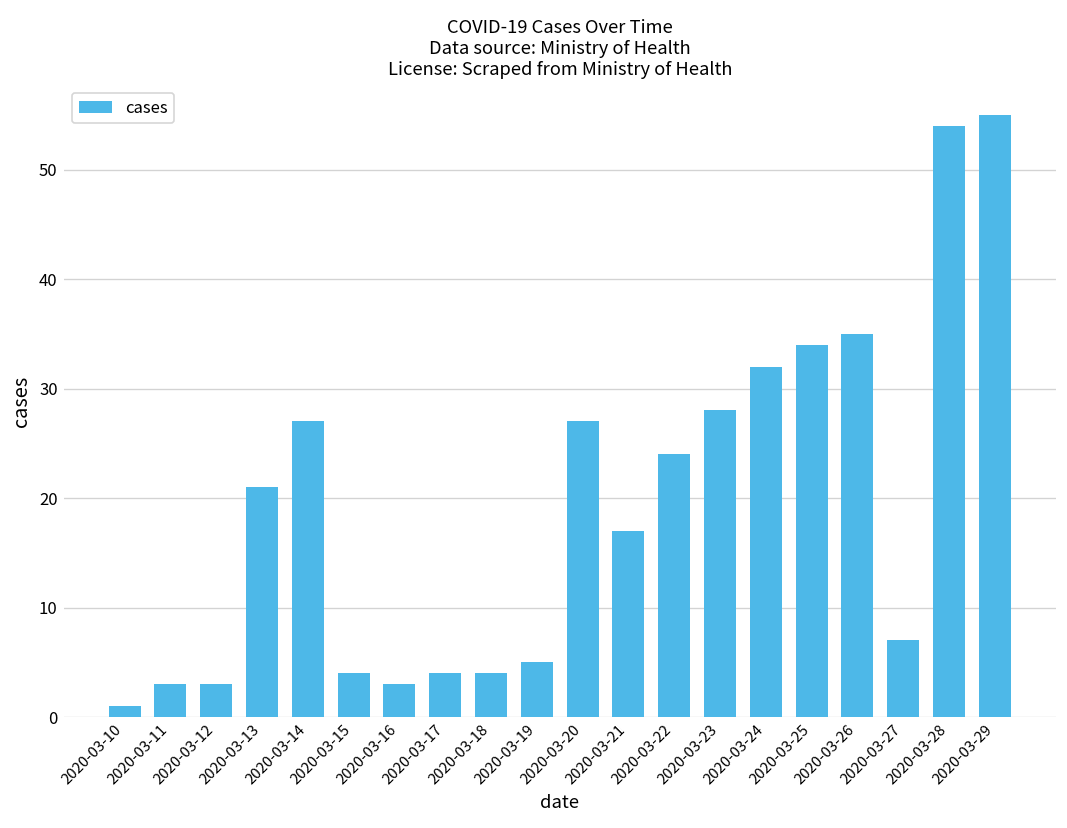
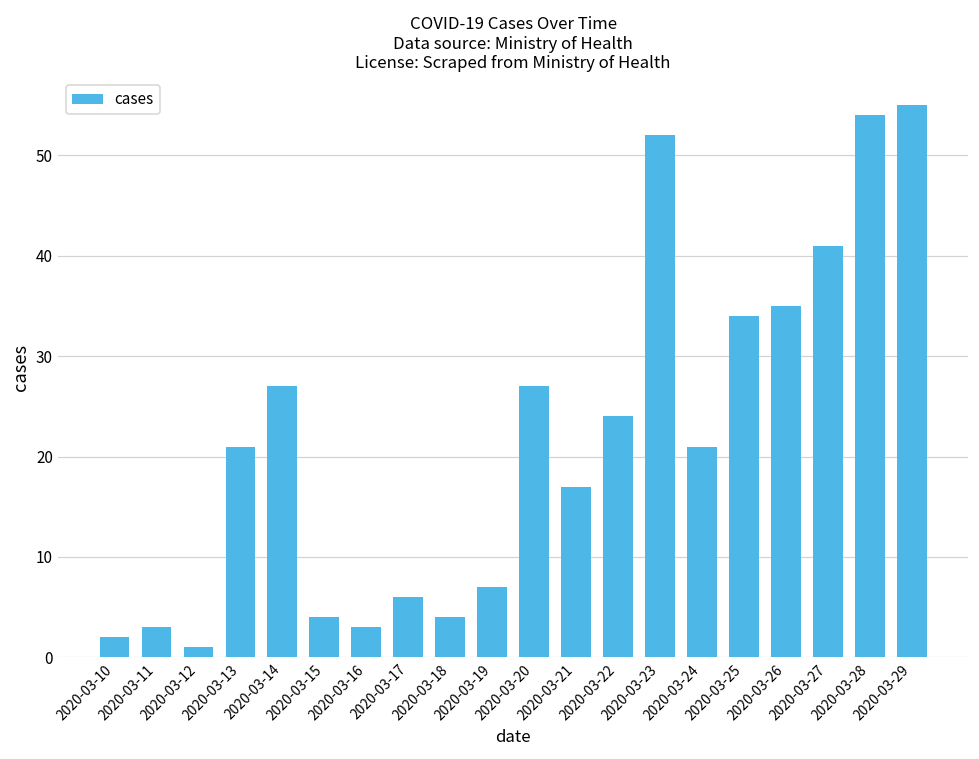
2020-03-10: 1 -> 2
2020-03-12: 3 -> 1
2020-03-17: 4 -> 6
2020-03-19: 5 -> 7
2020-03-23: 28 -> 52
2020-03-24: 32 -> 21
2020-03-27: 7 -> 41
